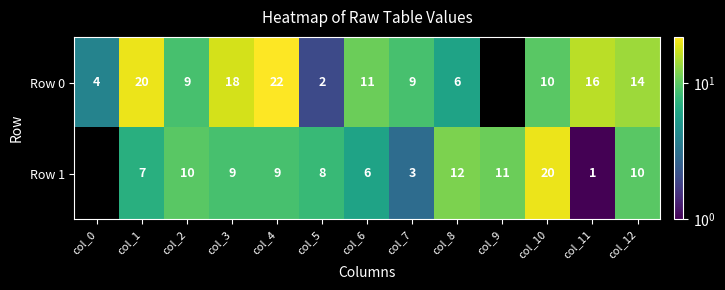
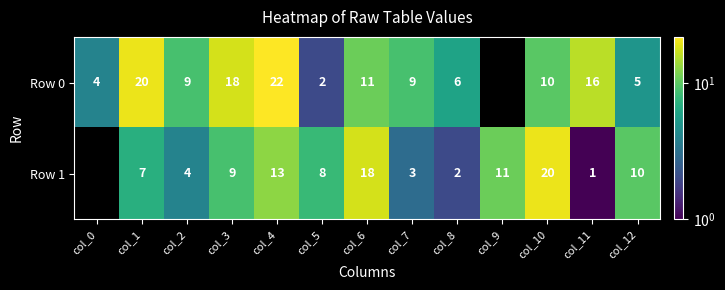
Row 0, col_12: 14 -> 5
Row 1, col_2: 10 -> 4
Row 1, col_4: 9 -> 13
Row 1, col_6: 6 -> 18
Row 1, col_8: 12 -> 2
